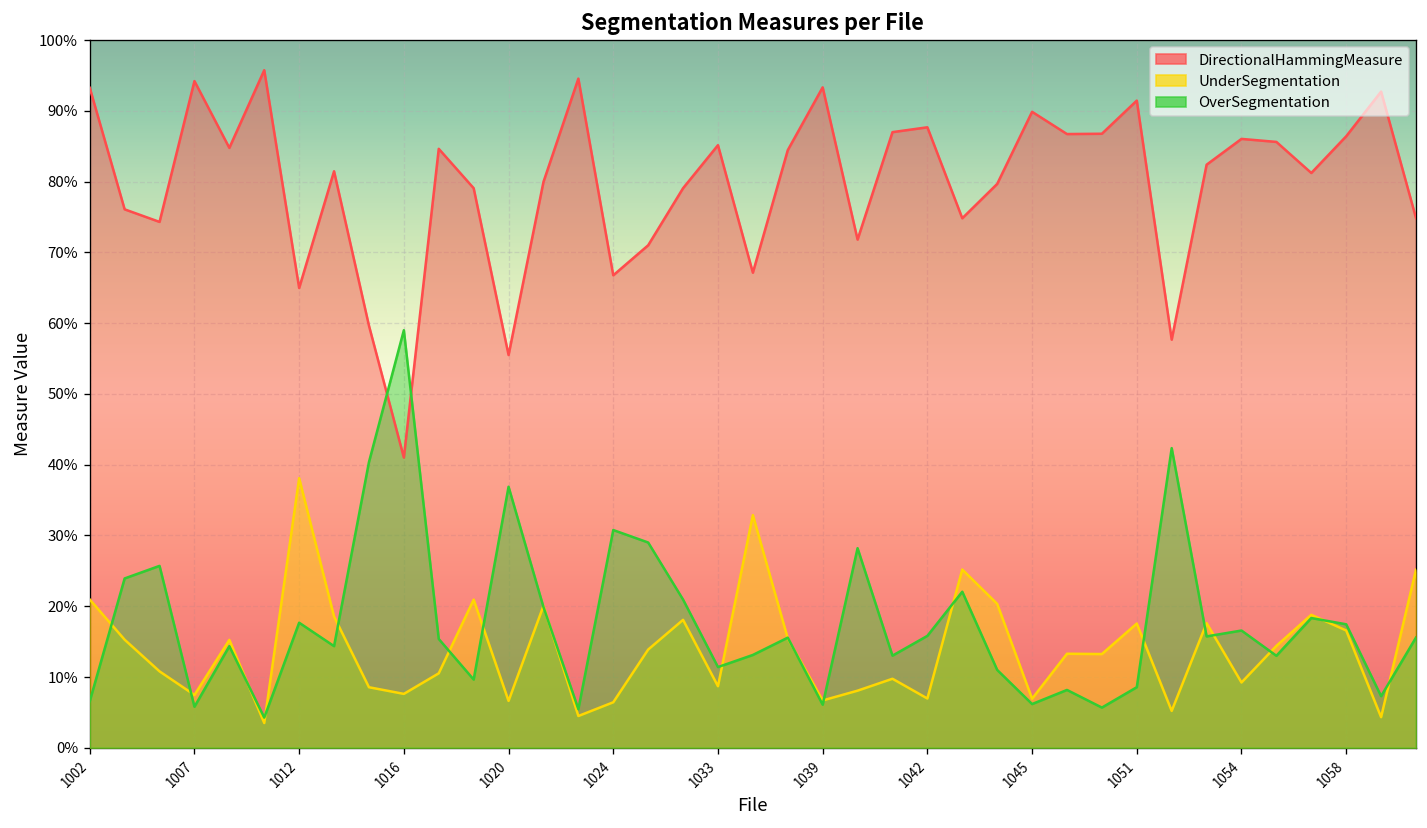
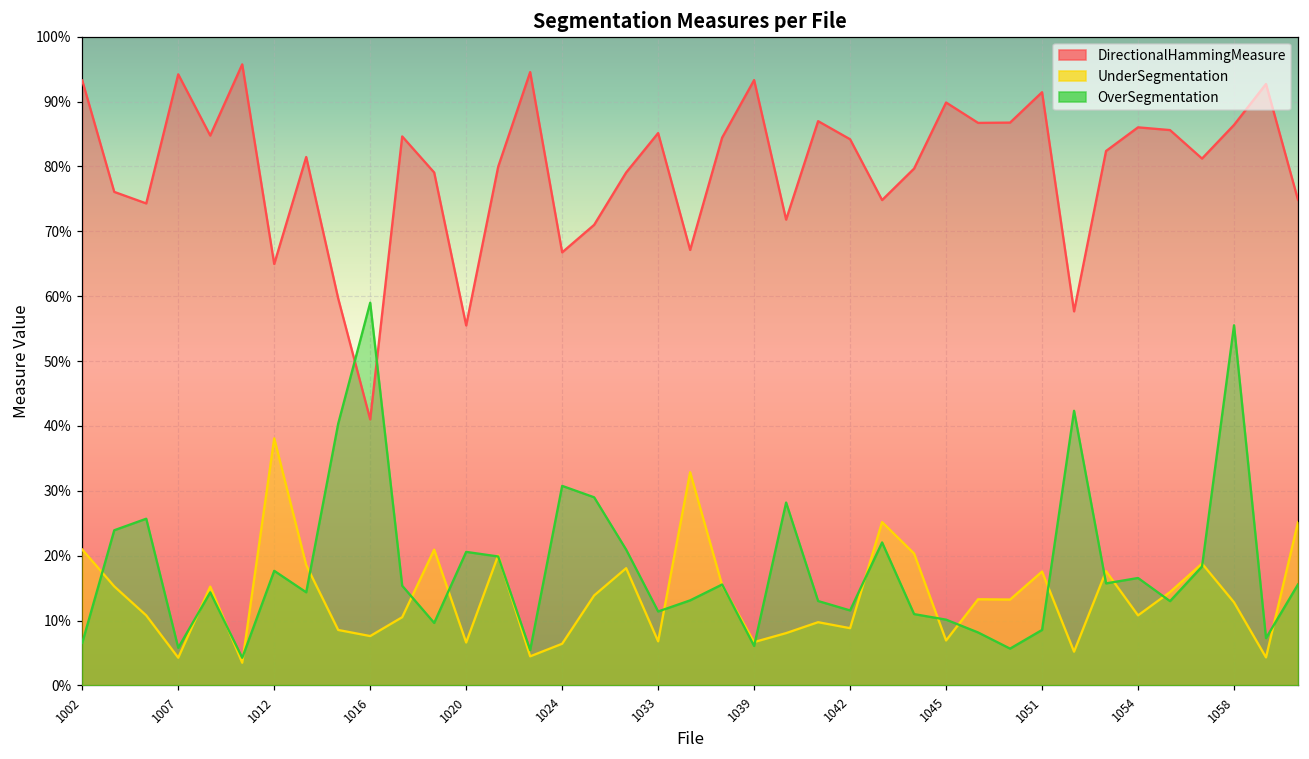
UnderSegmentation, 1007: 7% -> 4%
OverSegmentation, 1020: 37% -> 21%
UnderSegmentation, 1033: 9% -> 7%
DirectionalHammingMeasure, 1042: 88% -> 84%
UnderSegmentation, 1042: 7% -> 9%
OverSegmentation, 1042: 16% -> 12%
OverSegmentation, 1045: 6% -> 10%
UnderSegmentation, 1054: 9% -> 11%
UnderSegmentation, 1058: 17% -> 13%
OverSegmentation, 1058: 17% -> 56%
